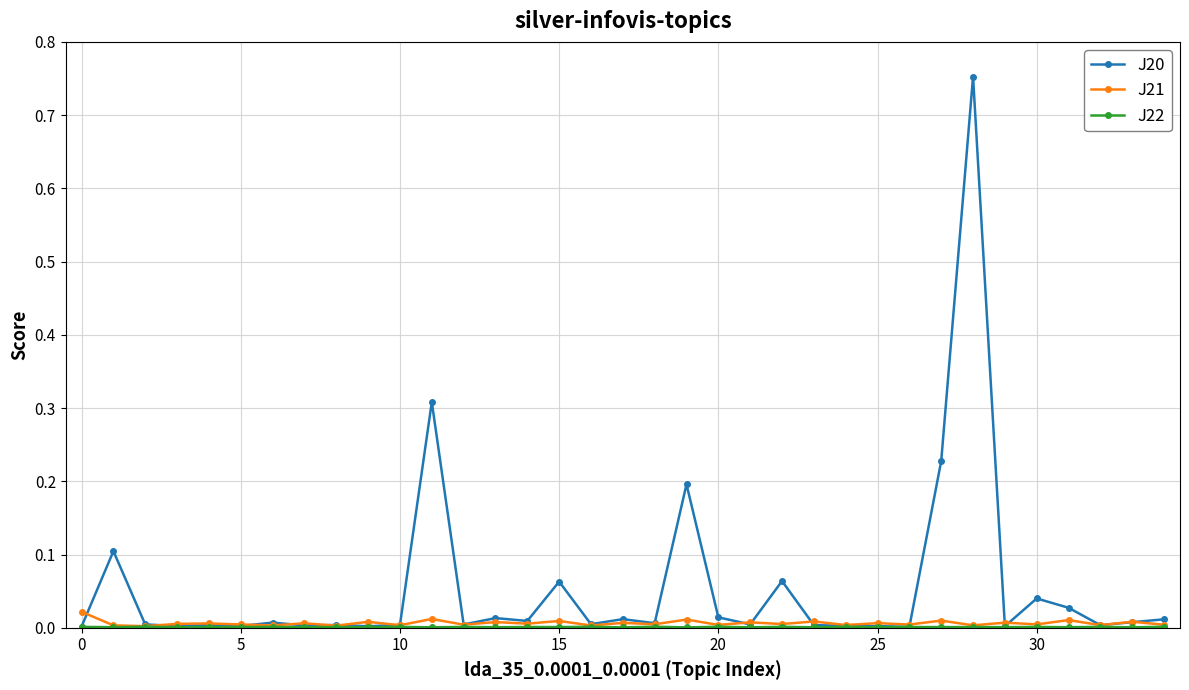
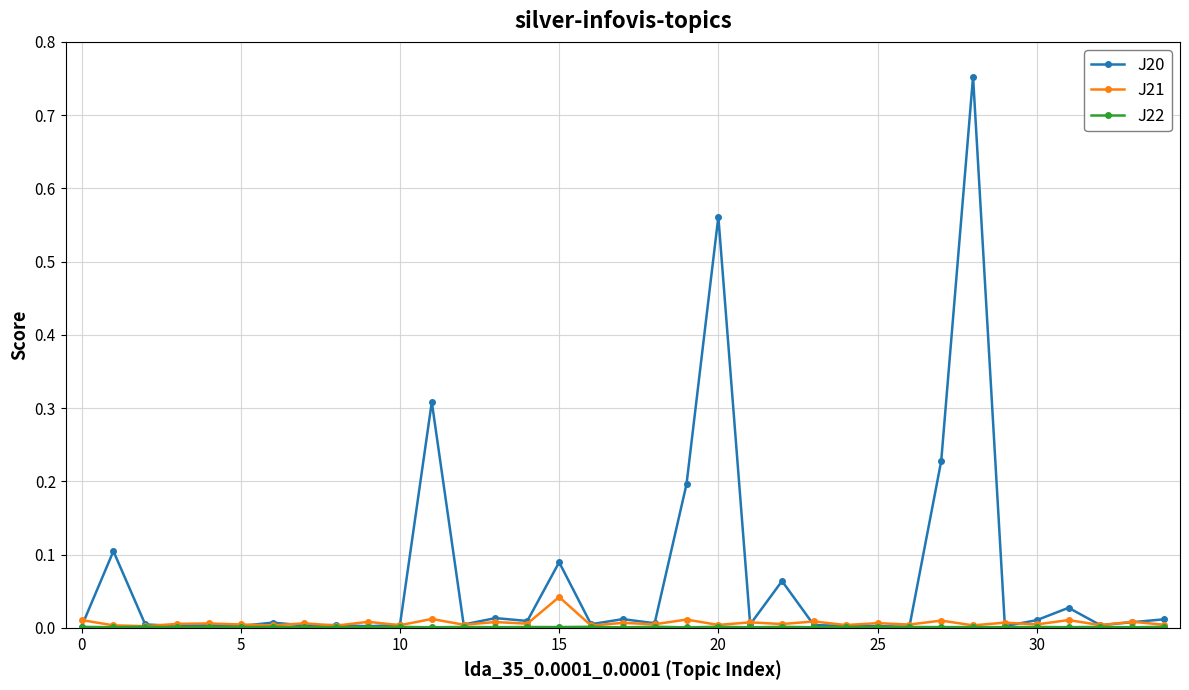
J21, 0: 0.02 -> 0.01
J20, 15: 0.06 -> 0.09
J21, 15: 0.01 -> 0.04
J20, 20: 0.01 -> 0.56
J20, 30: 0.04 -> 0.01
